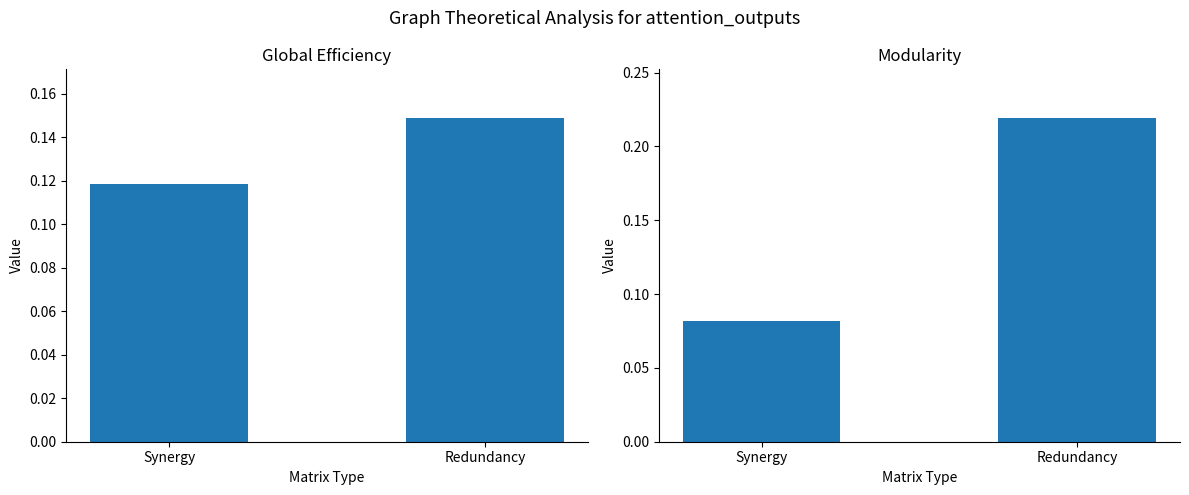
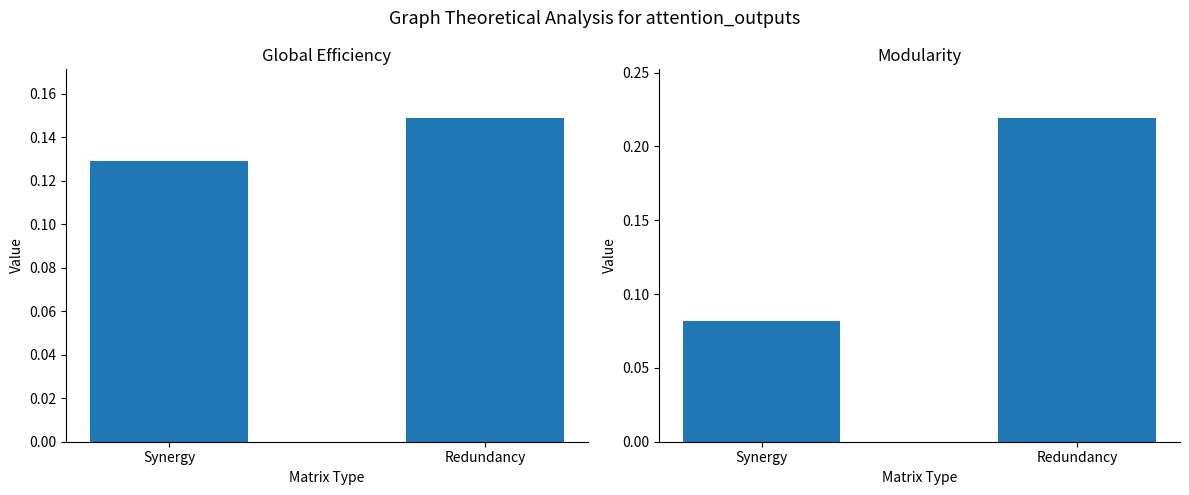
Global Efficiency, Synergy: 0.118 -> 0.129
